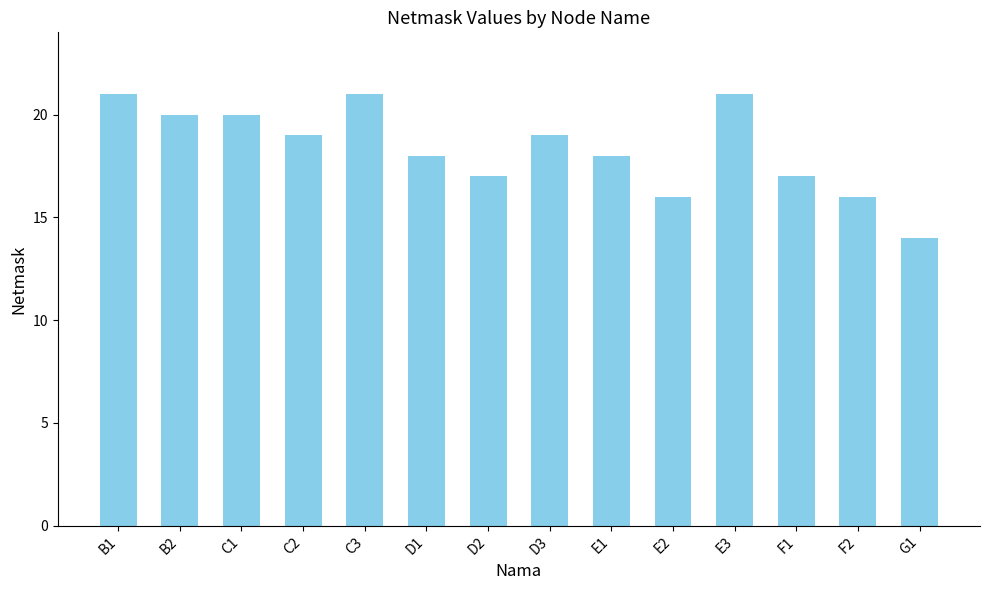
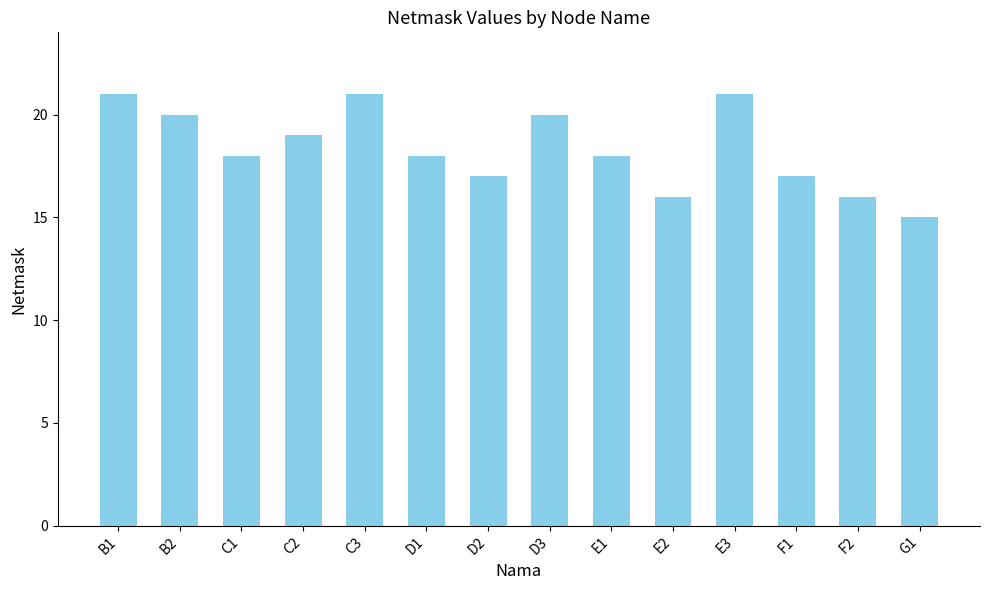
C1: 20 -> 18
D3: 19 -> 20
G1: 14 -> 15
